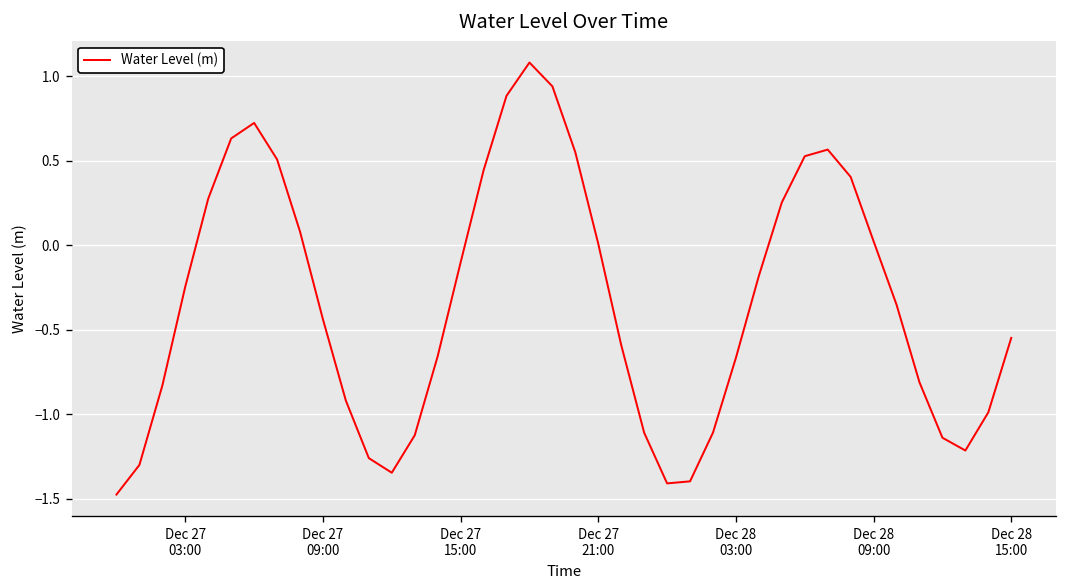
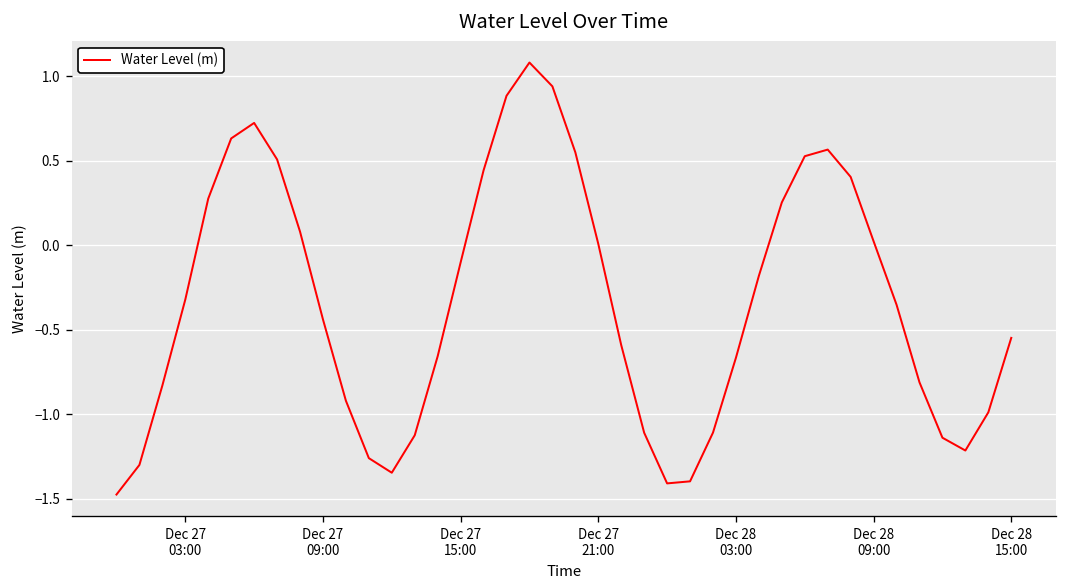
Dec 27 03:00: -0.24 -> -0.32
